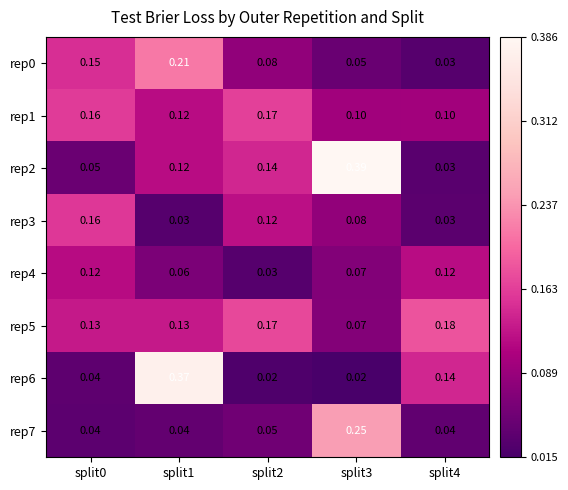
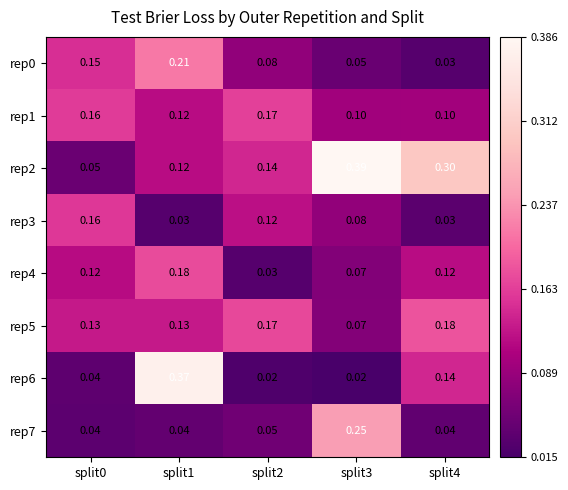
rep2, split4: 0.03 -> 0.30
rep4, split1: 0.06 -> 0.18
